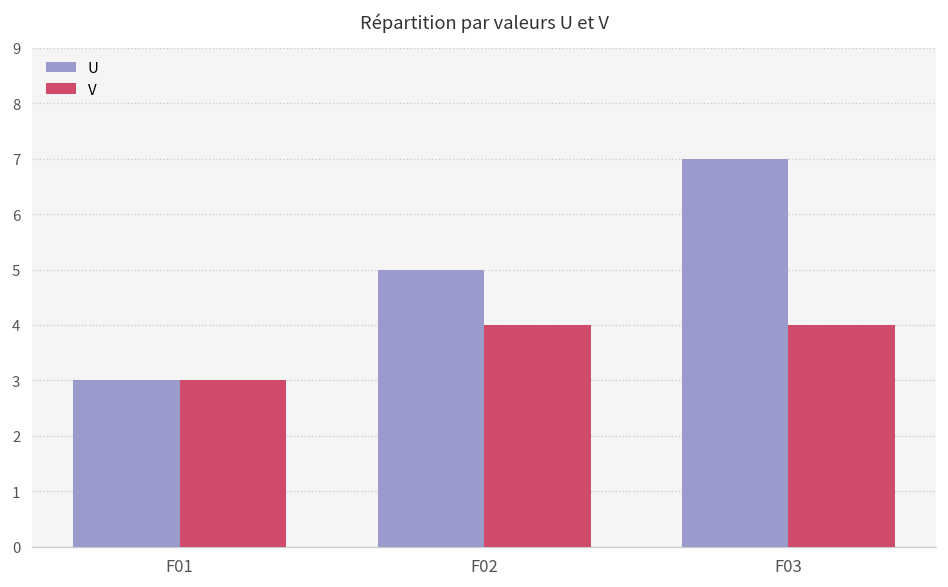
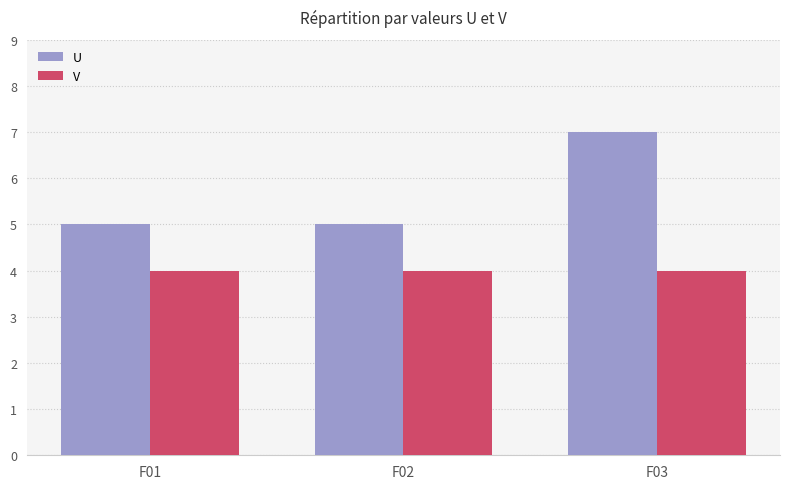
U, F01: 3 -> 5
V, F01: 3 -> 4
